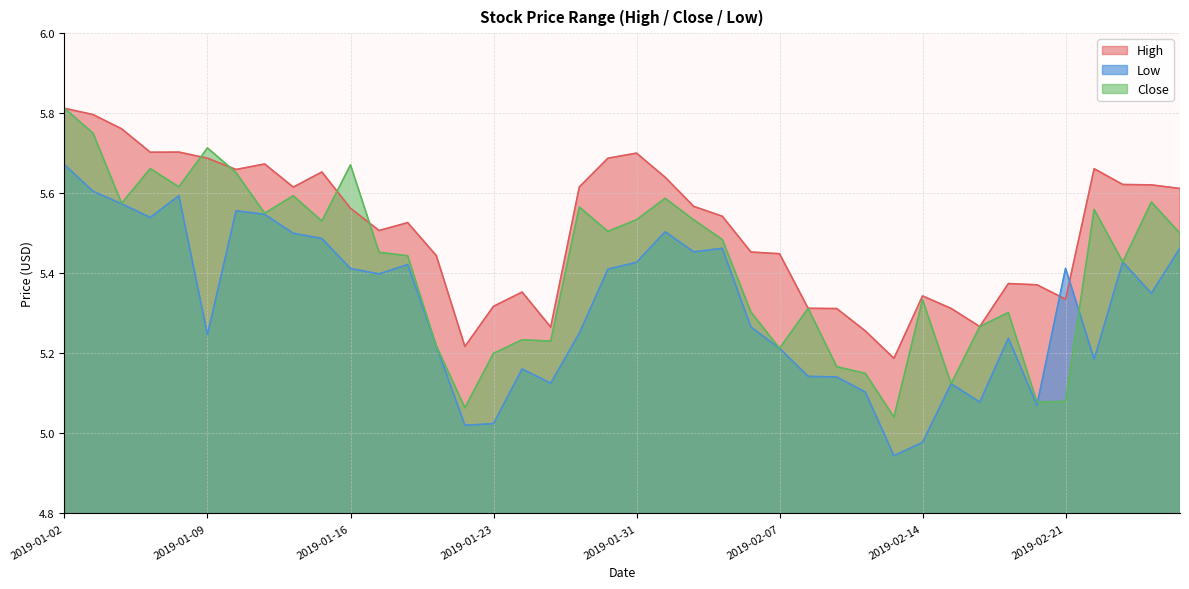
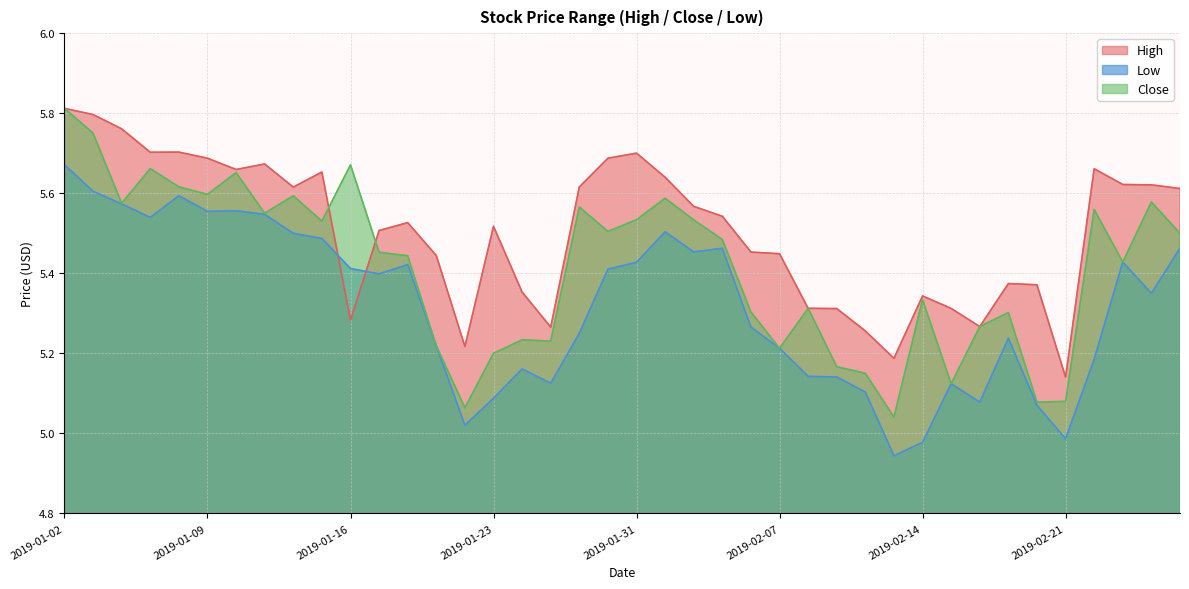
Low, 2019-01-09: 5.25 -> 5.55
Close, 2019-01-09: 5.71 -> 5.60
High, 2019-01-16: 5.56 -> 5.28
High, 2019-01-23: 5.32 -> 5.52
Low, 2019-01-23: 5.02 -> 5.09
High, 2019-02-21: 5.34 -> 5.14
Low, 2019-02-21: 5.41 -> 4.99
